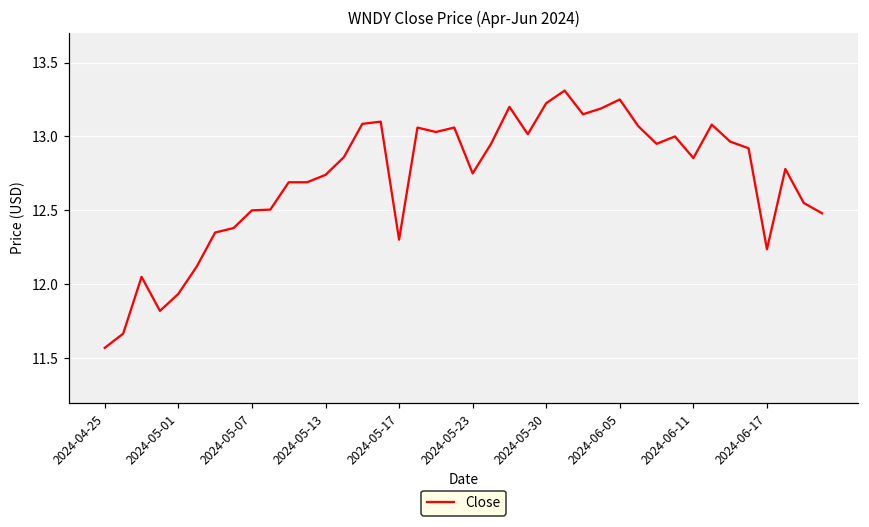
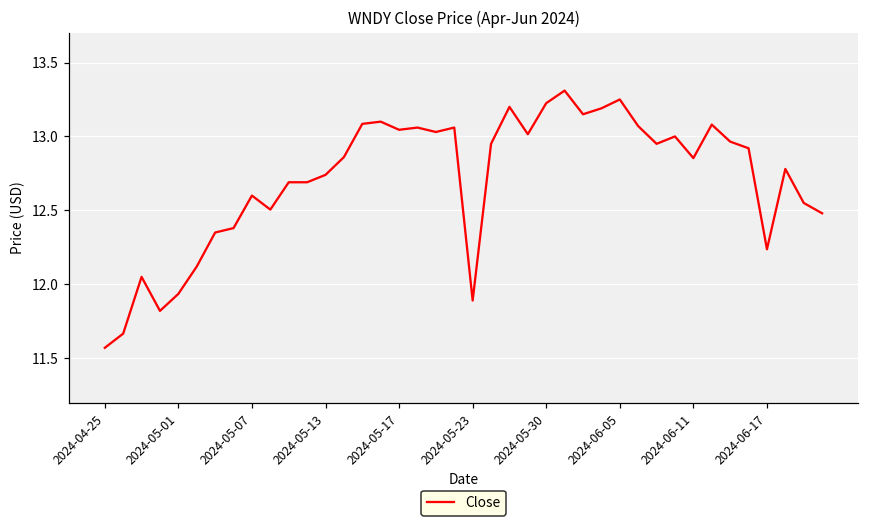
2024-05-07: 12.5 -> 12.6
2024-05-17: 12.30 -> 13.05
2024-05-23: 12.75 -> 11.89
